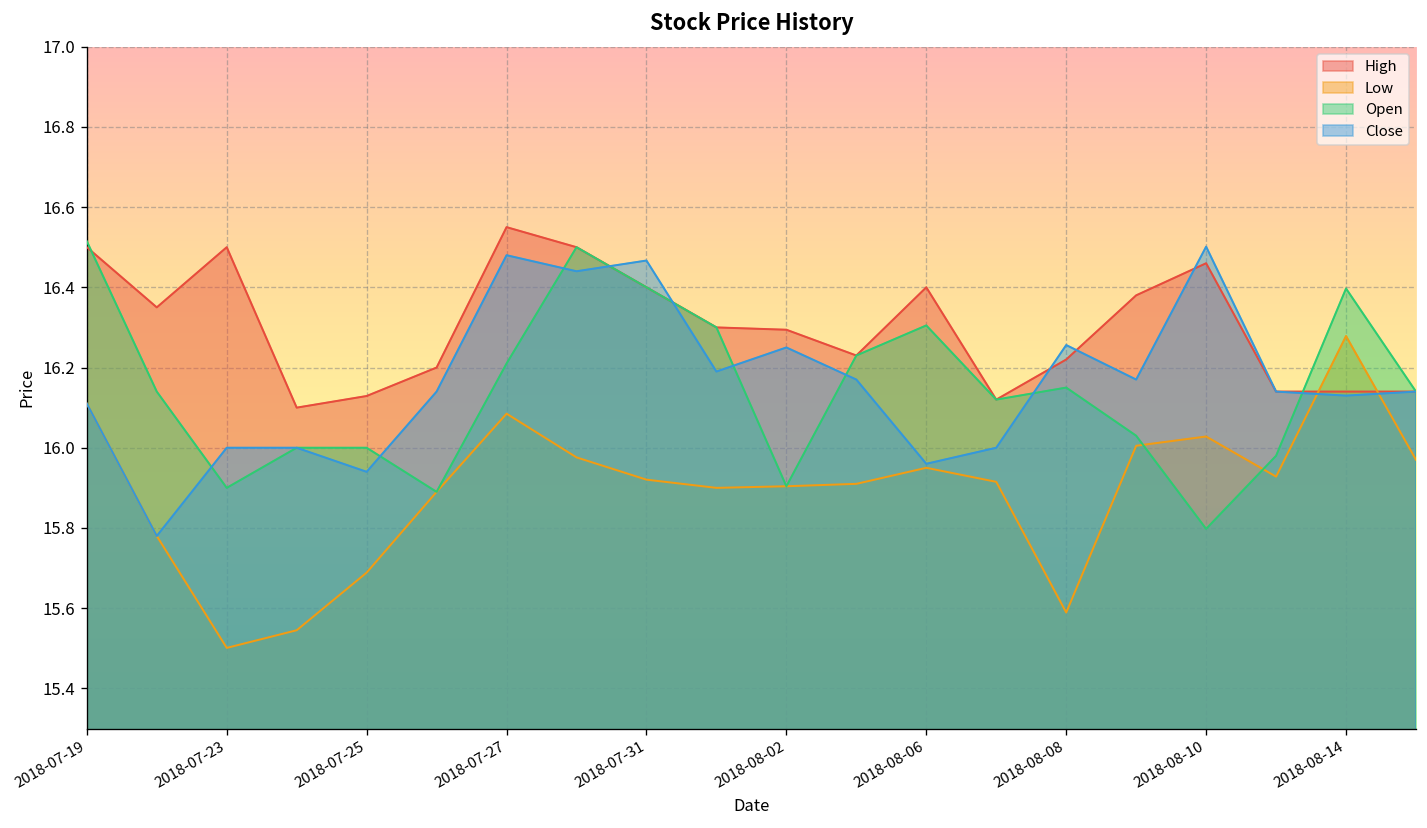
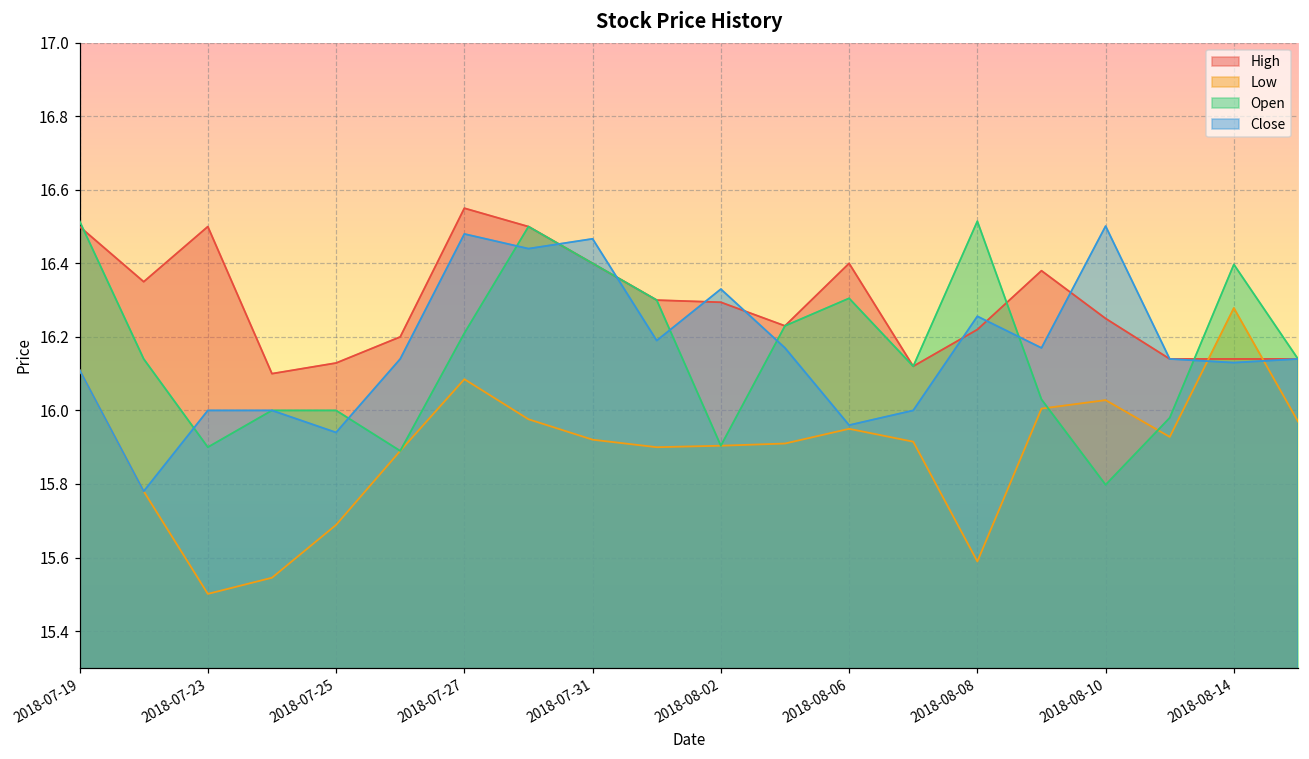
Close, 2018-08-02: 16.25 -> 16.33
Open, 2018-08-08: 16.15 -> 16.51
High, 2018-08-10: 16.46 -> 16.25
